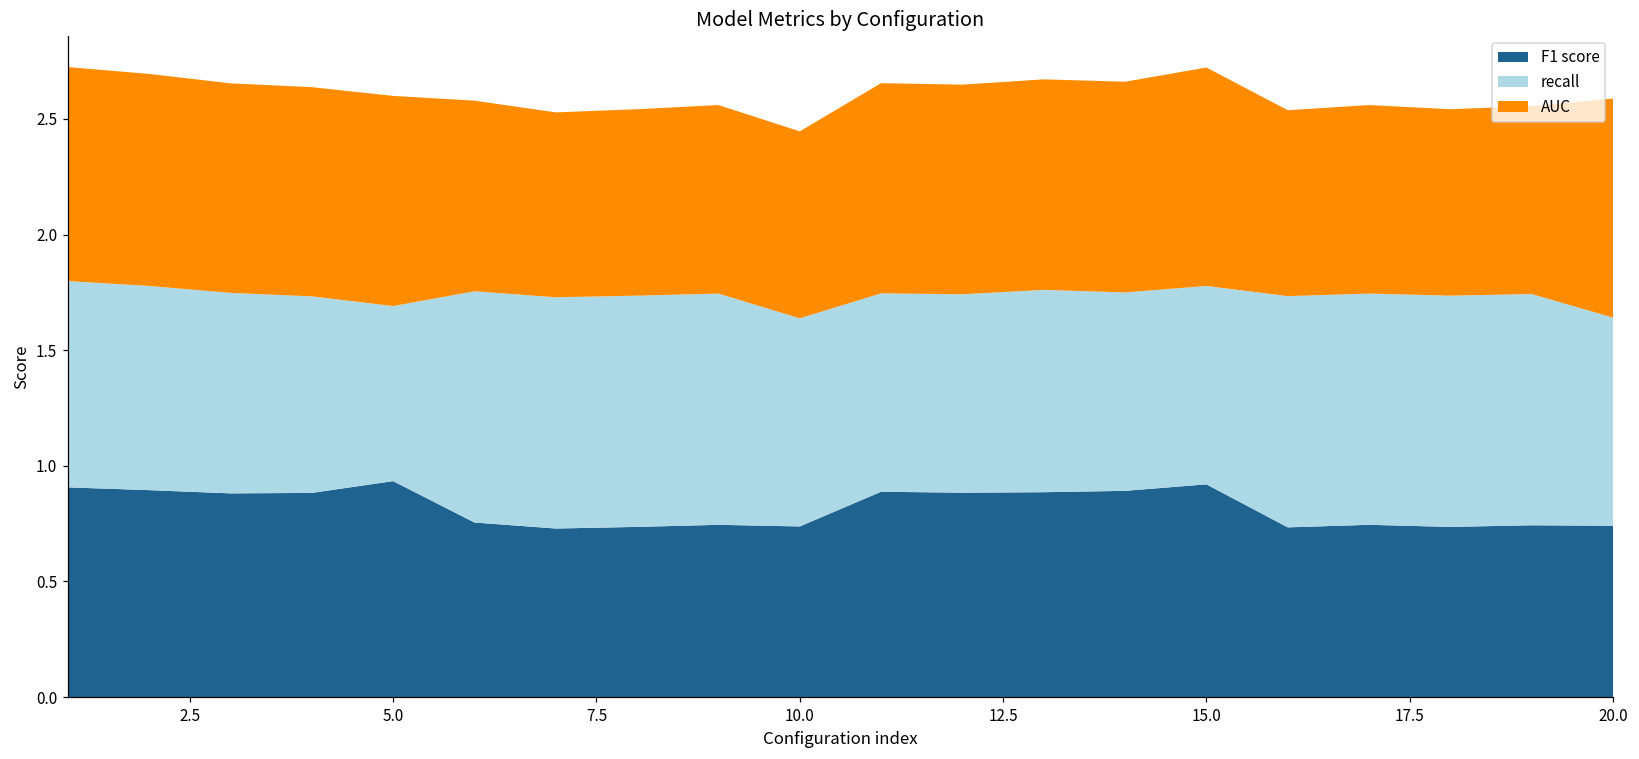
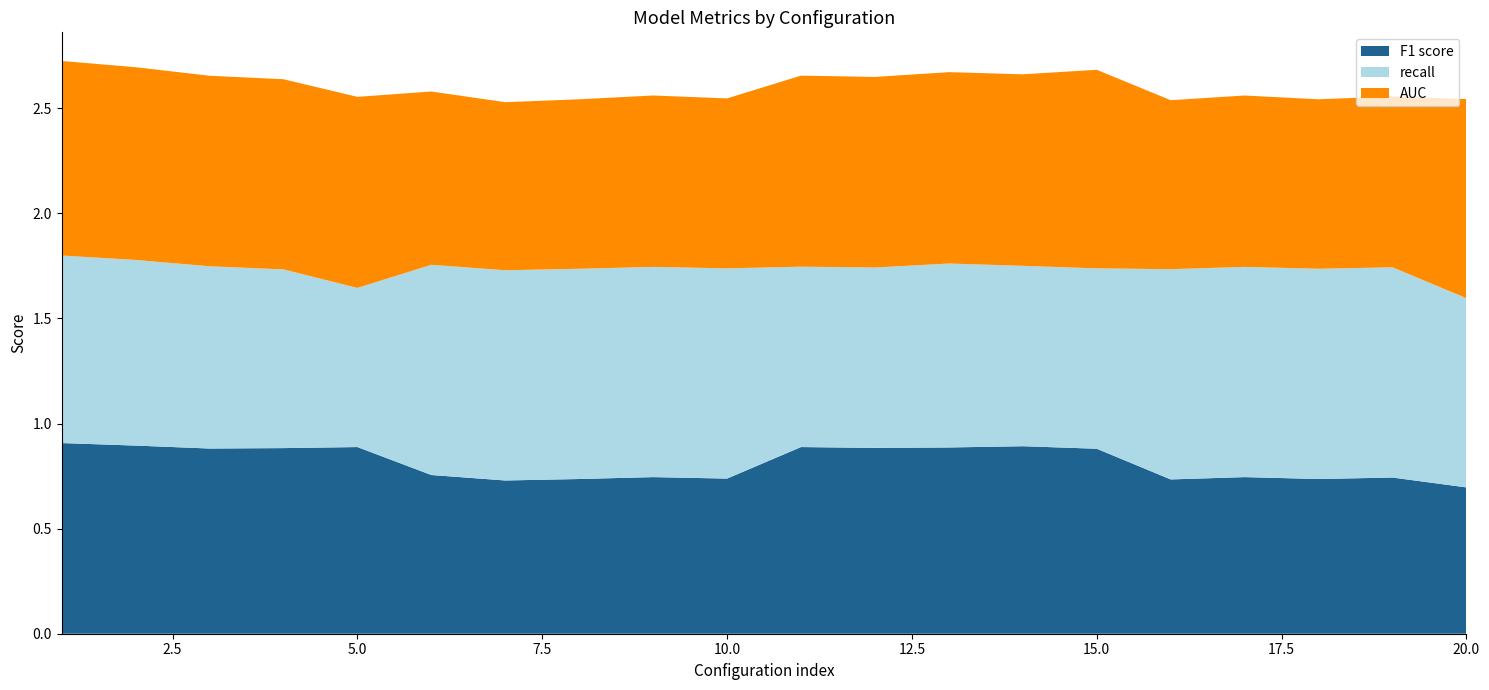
F1 score, 5.0: 0.93 -> 0.89
recall, 10.0: 0.9 -> 1.0
F1 score, 15.0: 0.92 -> 0.88
F1 score, 20.0: 0.74 -> 0.70
